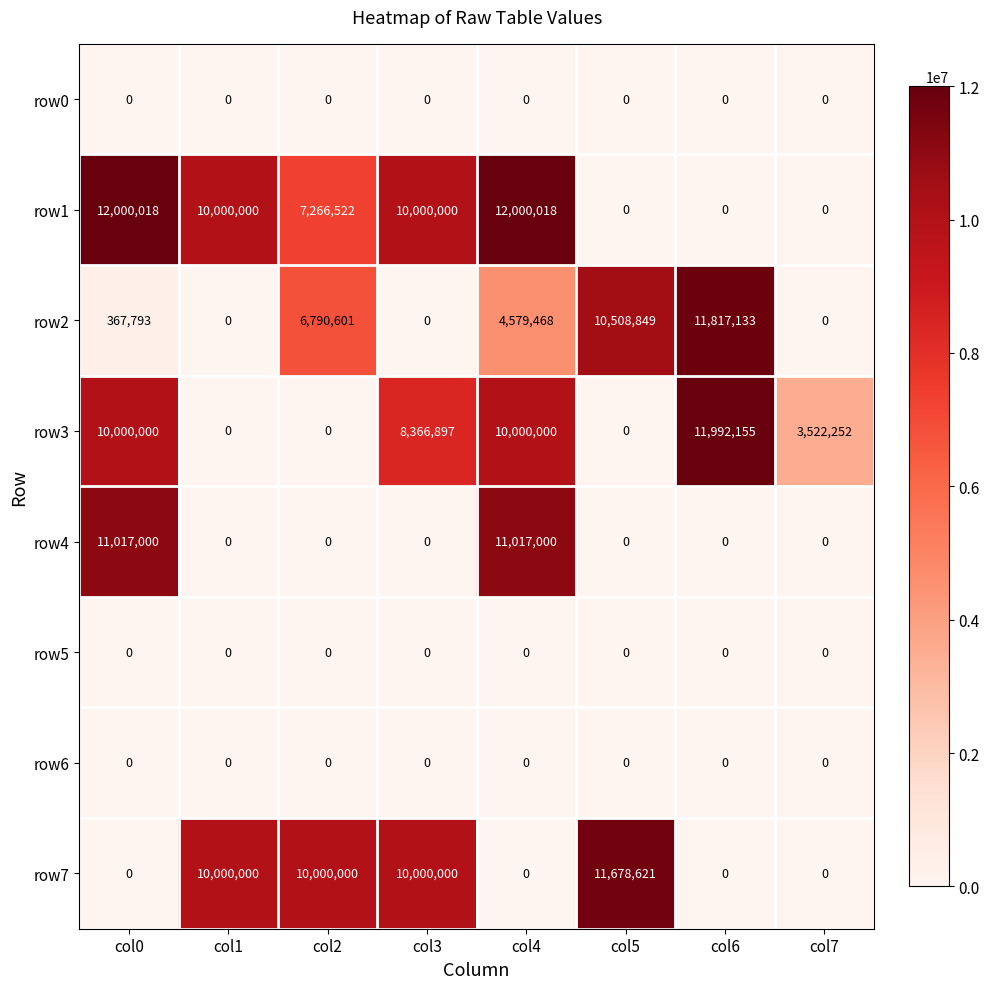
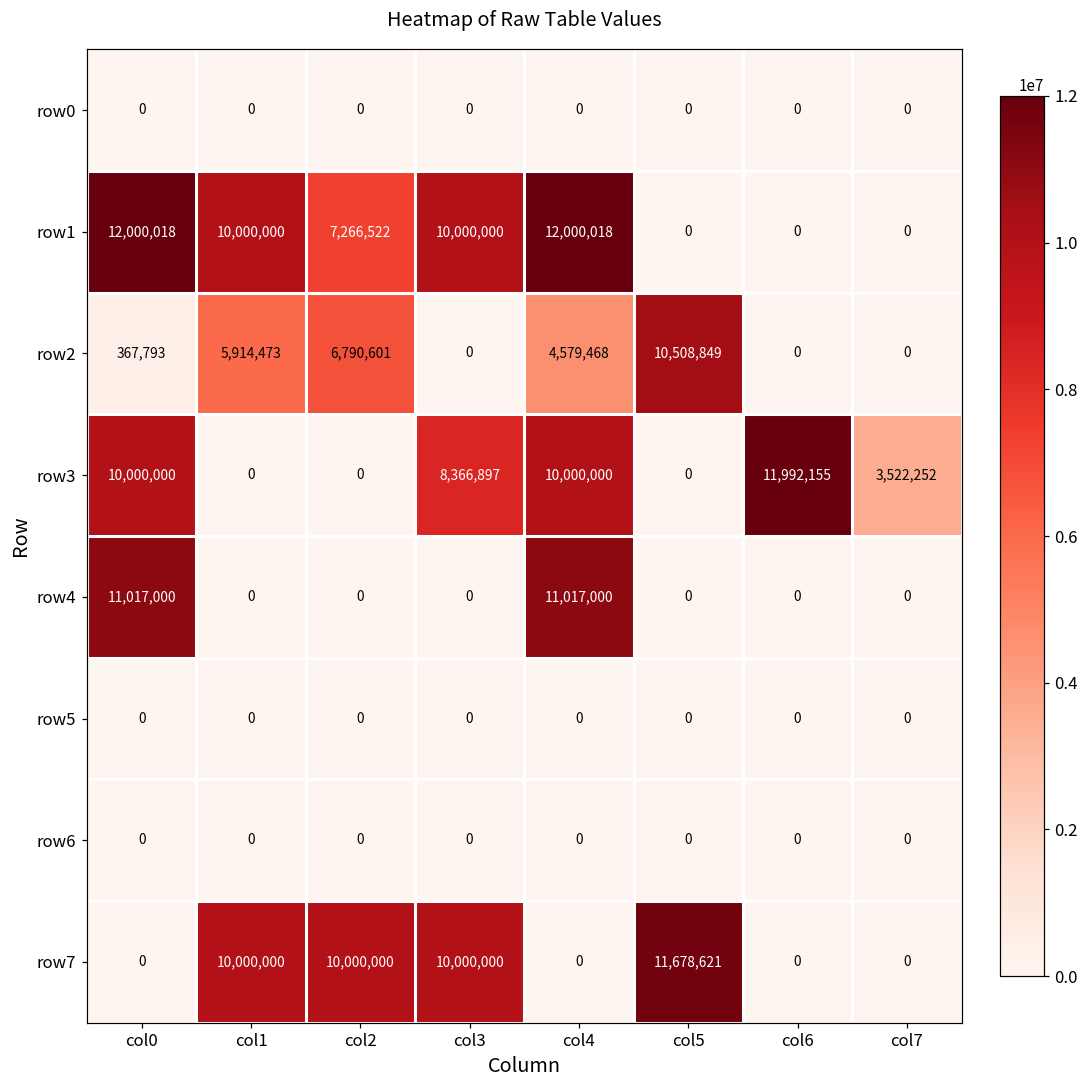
row2, col1: 0 -> 5,914,473
row2, col6: 11,817,133 -> 0
